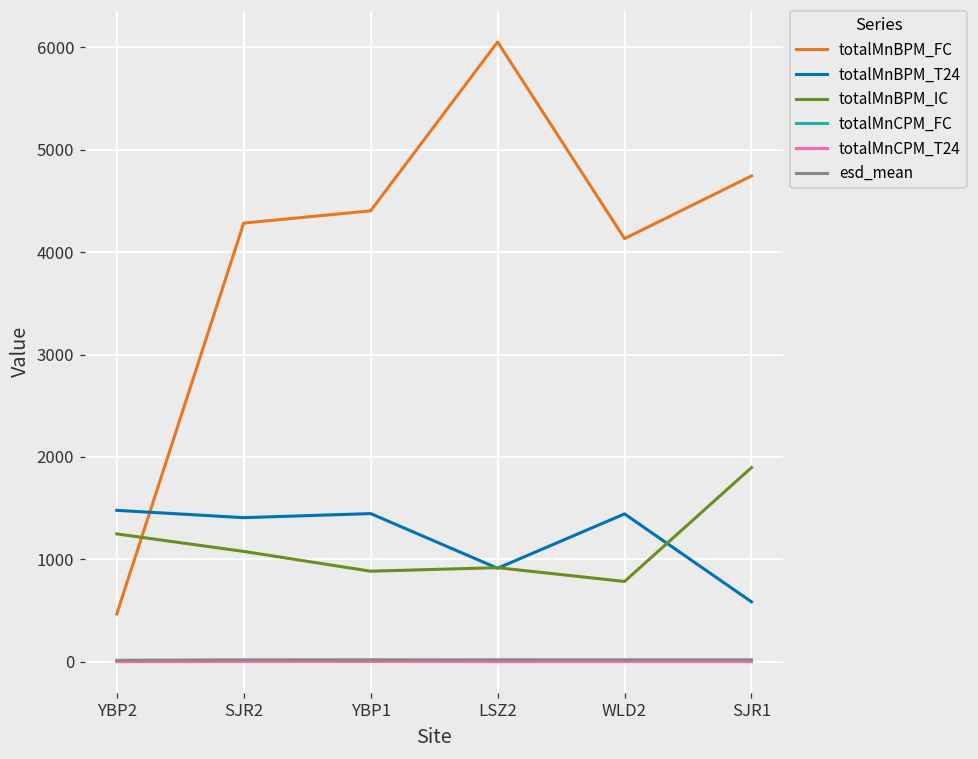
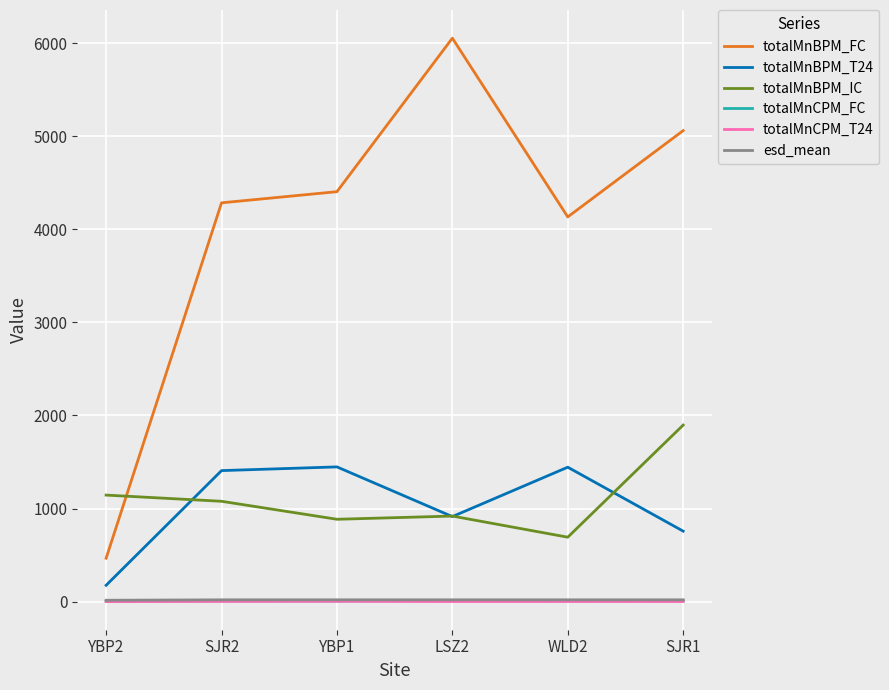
totalMnBPM_T24, YBP2: 1500 -> 200
totalMnBPM_IC, YBP2: 1200 -> 1100
totalMnBPM_IC, WLD2: 800 -> 700
totalMnBPM_FC, SJR1: 4700 -> 5100
totalMnBPM_T24, SJR1: 600 -> 800
